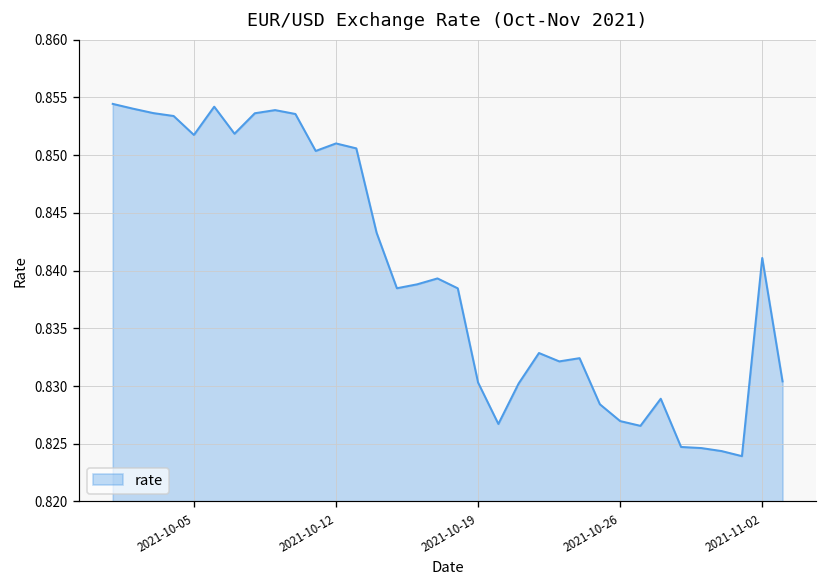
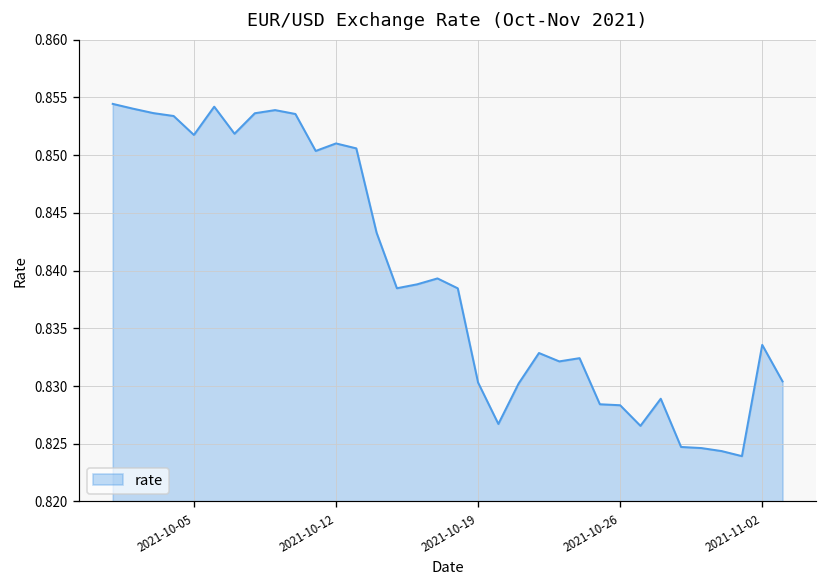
2021-10-26: 0.827 -> 0.828
2021-11-02: 0.841 -> 0.834
